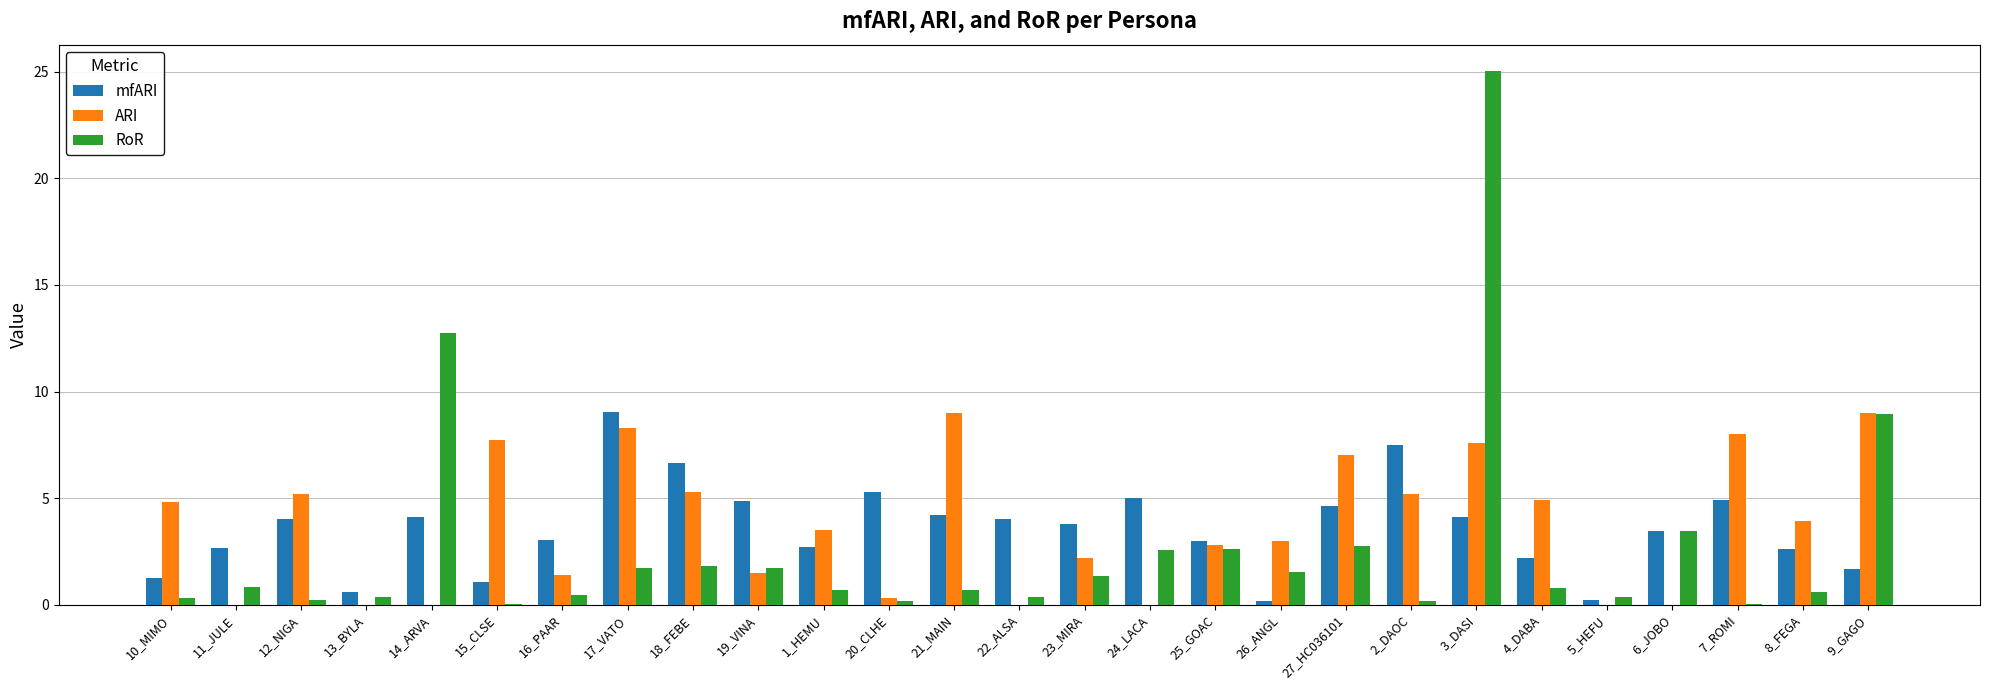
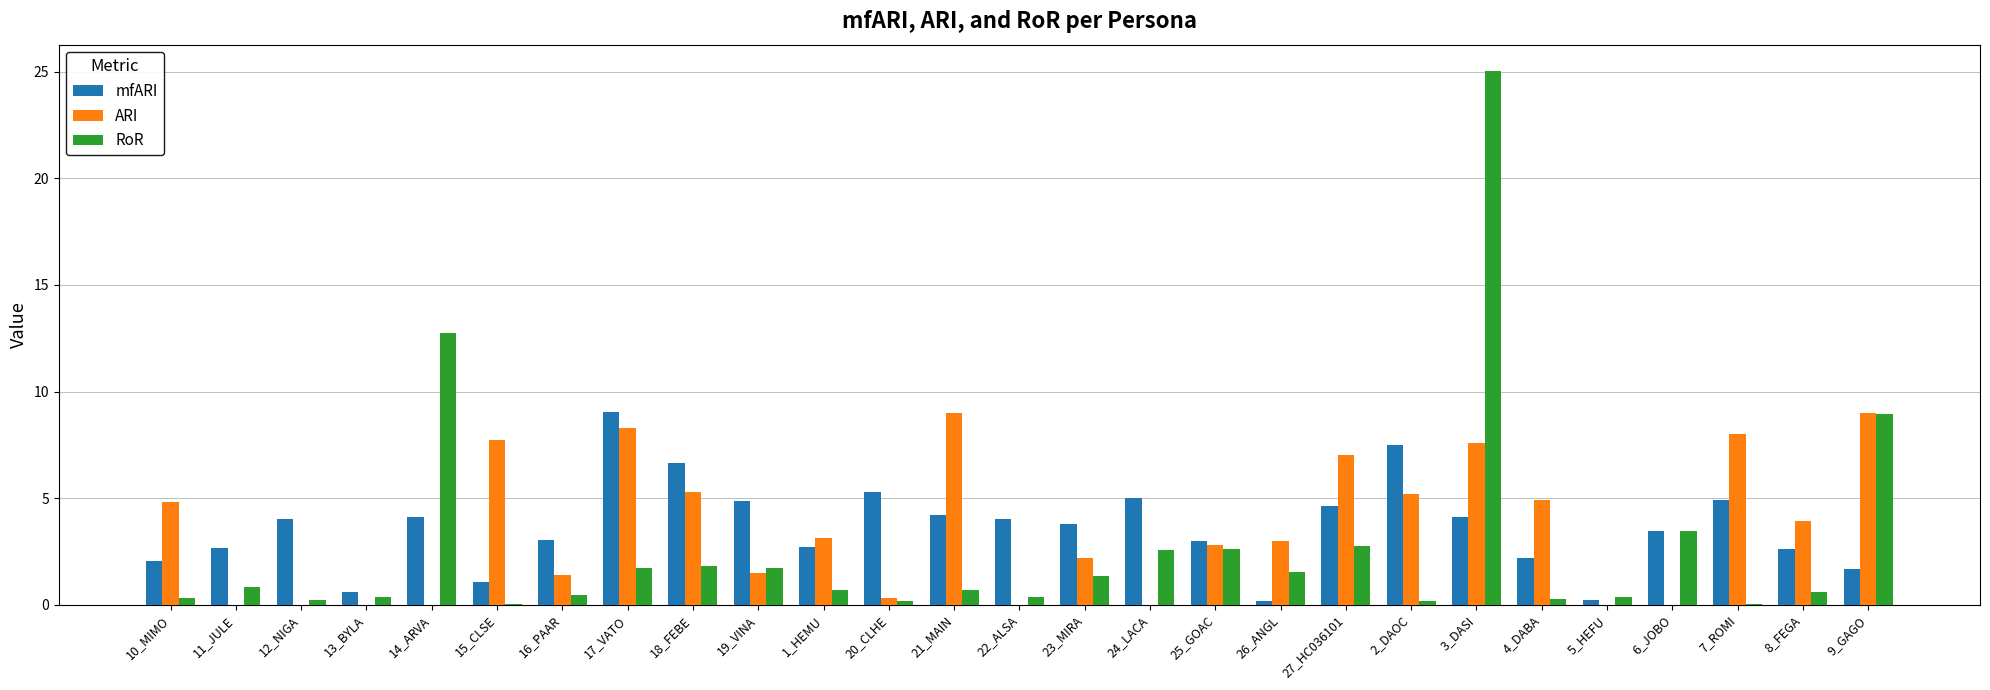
mfARI, 10_MIMO: 1.2 -> 2.0
ARI, 12_NIGA: 5.2 -> 0.0
ARI, 1_HEMU: 3.5 -> 3.1
RoR, 4_DABA: 0.8 -> 0.2
